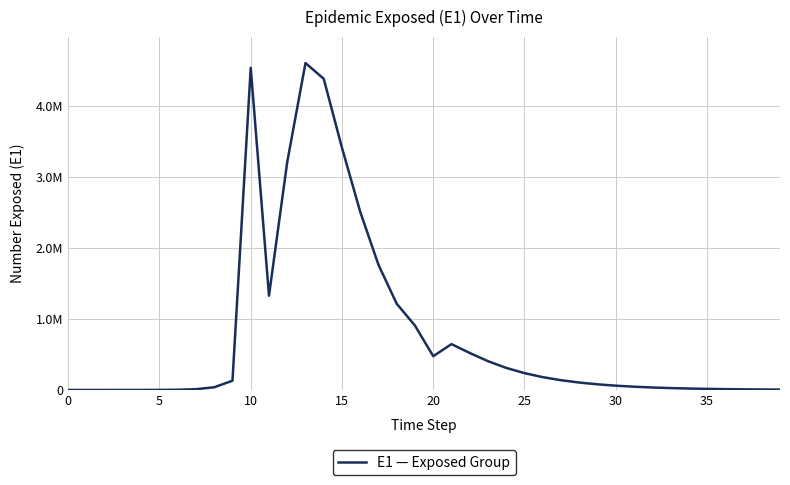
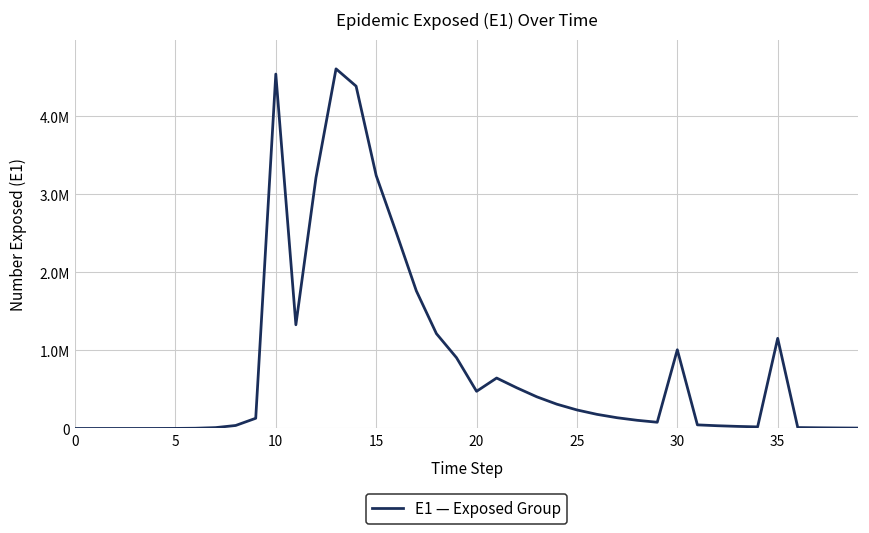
15: 3400000 -> 3200000
30: 100000 -> 1000000
35: 0 -> 1200000
